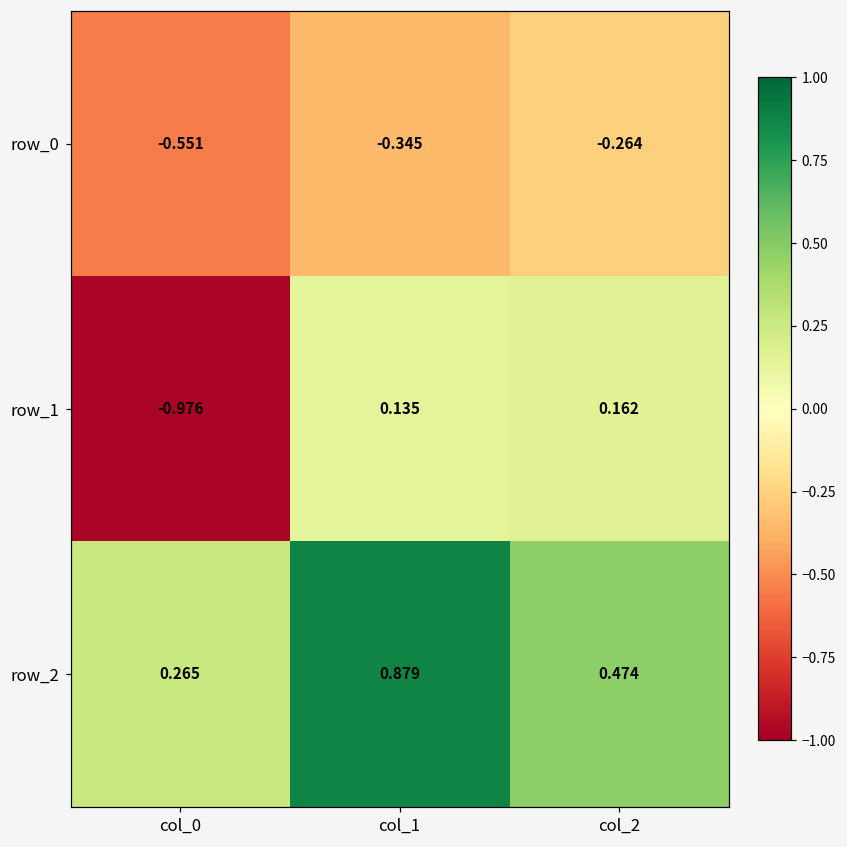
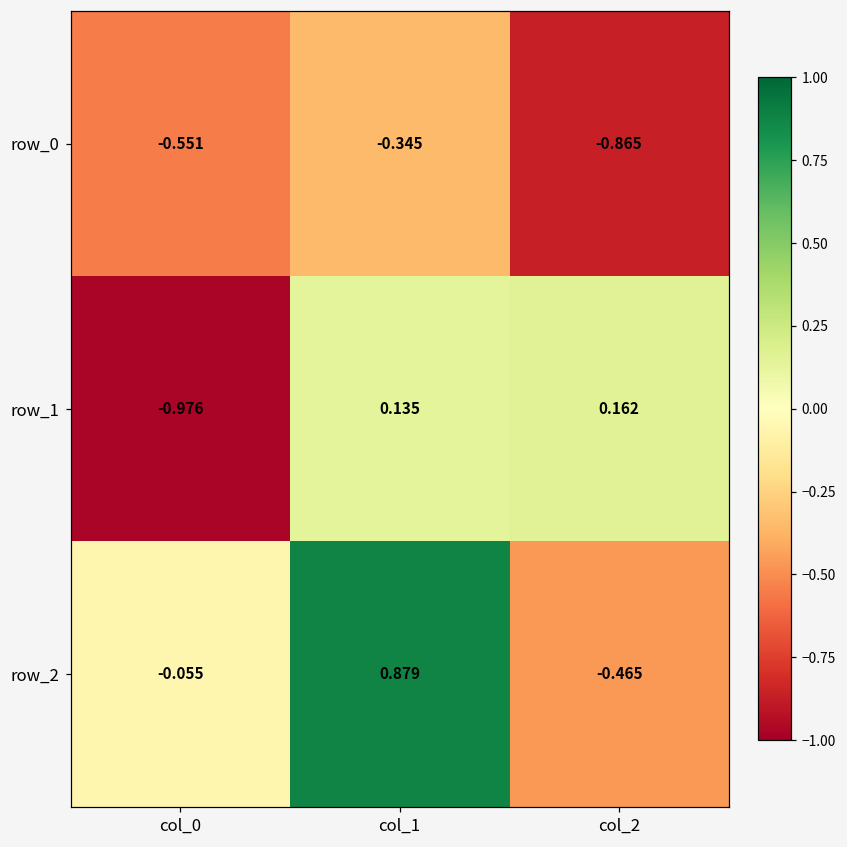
row_0, col_2: -0.264 -> -0.865
row_2, col_0: 0.265 -> -0.055
row_2, col_2: 0.474 -> -0.465
